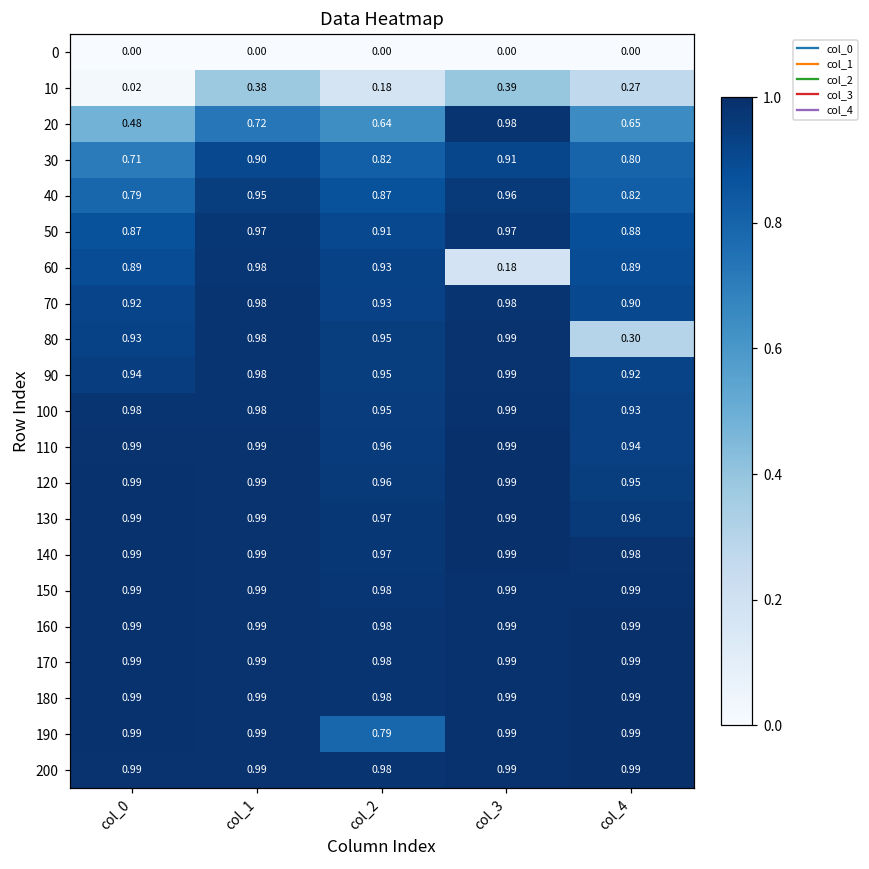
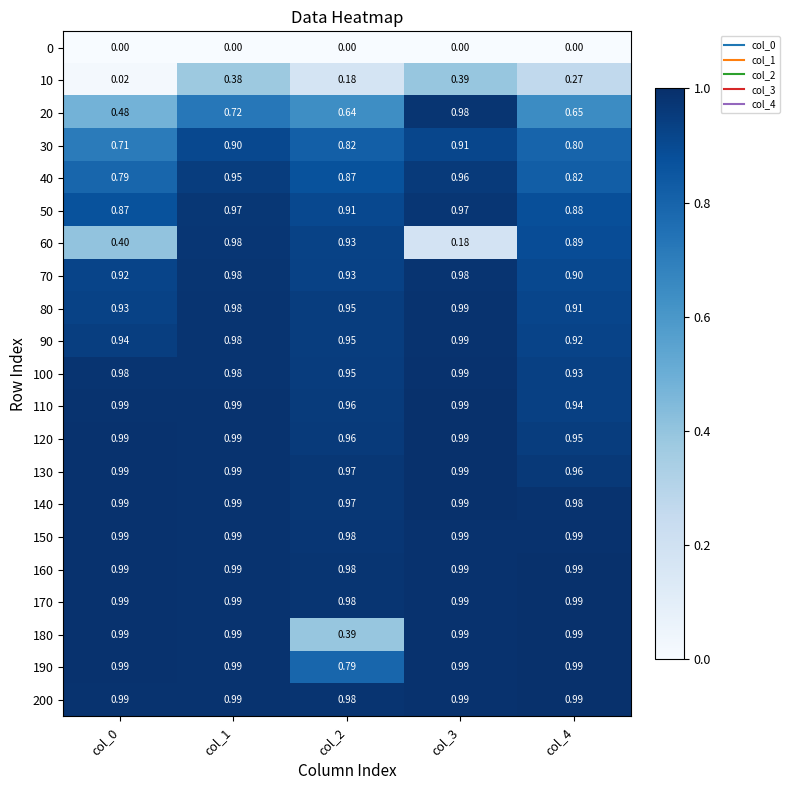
60, col_0: 0.89 -> 0.40
80, col_4: 0.30 -> 0.91
180, col_2: 0.98 -> 0.39
